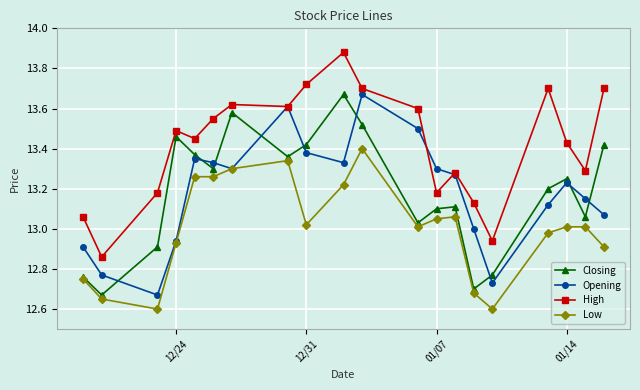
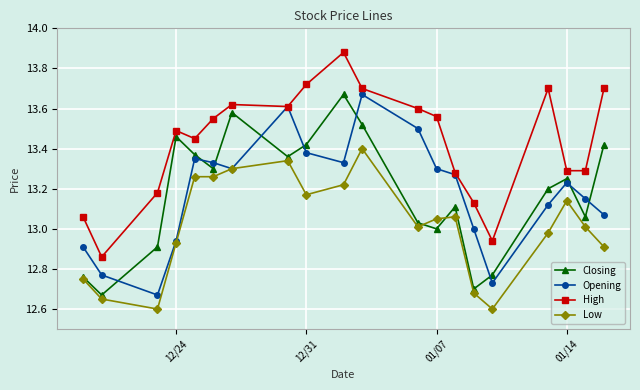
Low, 12/31: 13.02 -> 13.17
Closing, 01/07: 13.1 -> 13.0
High, 01/07: 13.18 -> 13.56
High, 01/14: 13.43 -> 13.29
Low, 01/14: 13.01 -> 13.14
